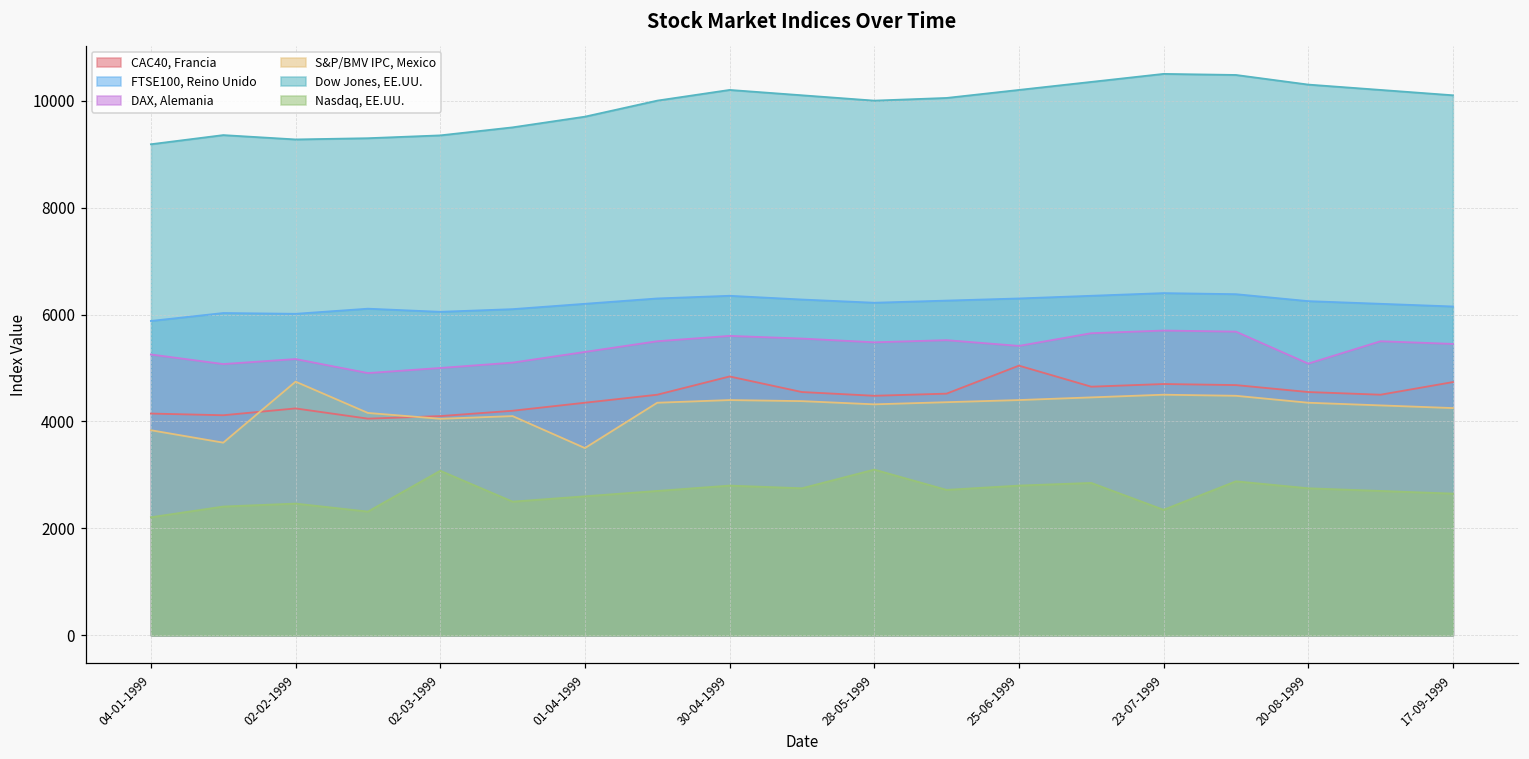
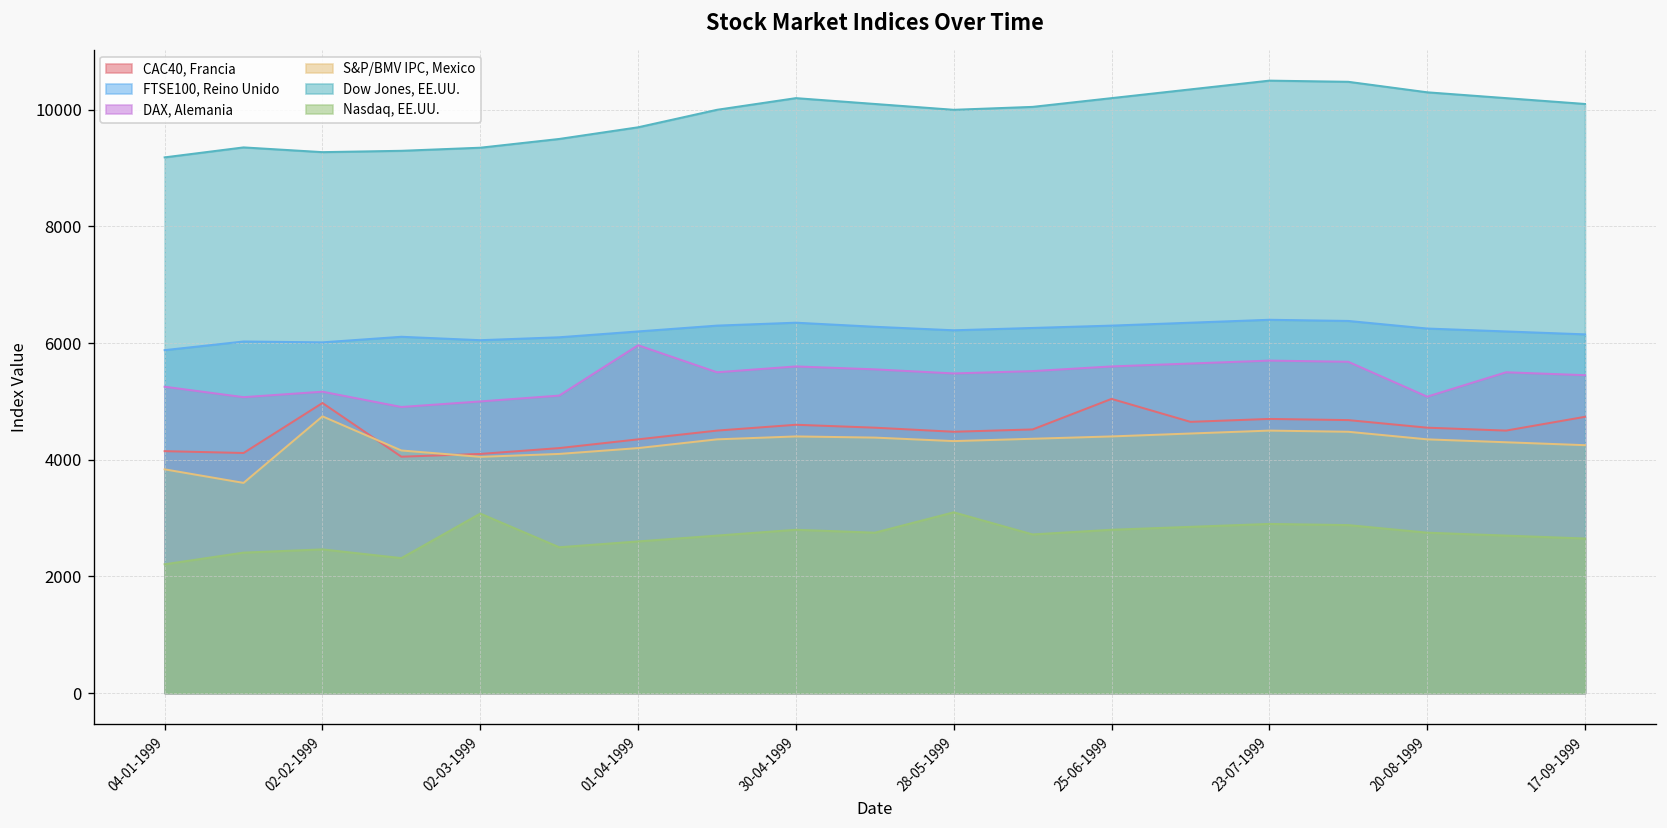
CAC40, Francia, 02-02-1999: 4200 -> 5000
DAX, Alemania, 01-04-1999: 5300 -> 6000
S&P/BMV IPC, Mexico, 01-04-1999: 3500 -> 4200
CAC40, Francia, 30-04-1999: 4800 -> 4600
DAX, Alemania, 25-06-1999: 5400 -> 5600
Nasdaq, EE.UU., 23-07-1999: 2300 -> 2900
